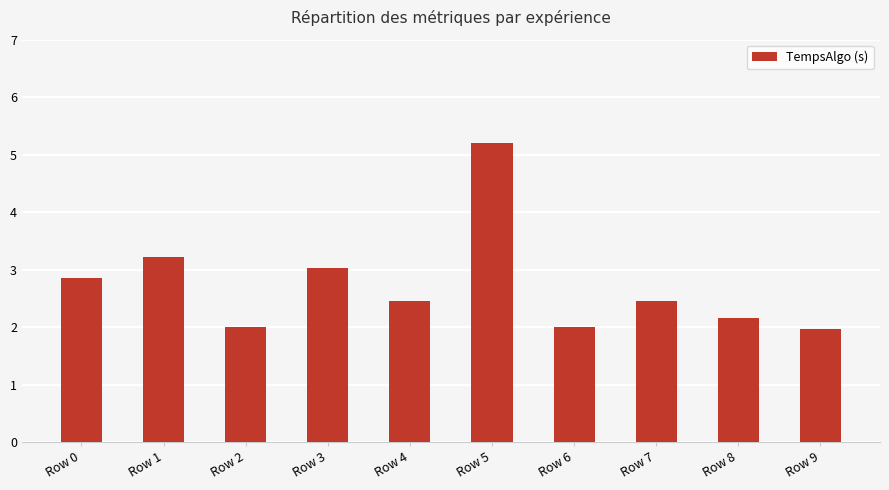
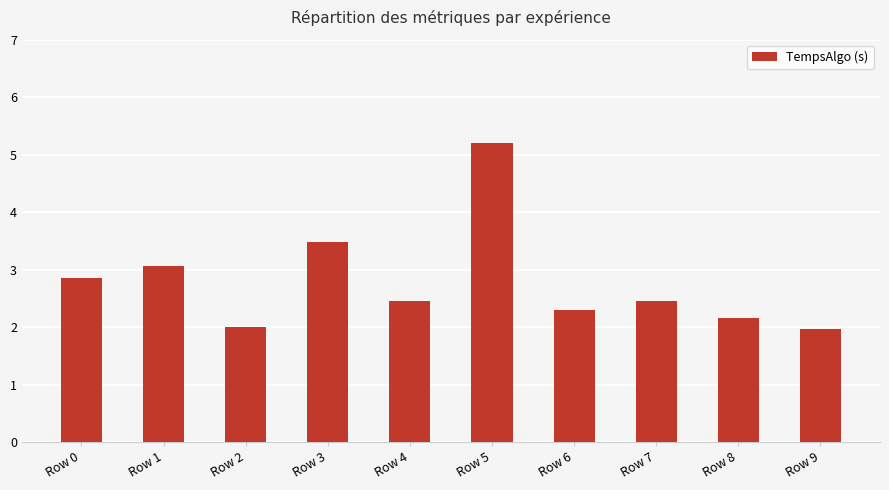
Row 1: 3.2 -> 3.1
Row 3: 3.0 -> 3.5
Row 6: 2.0 -> 2.3
